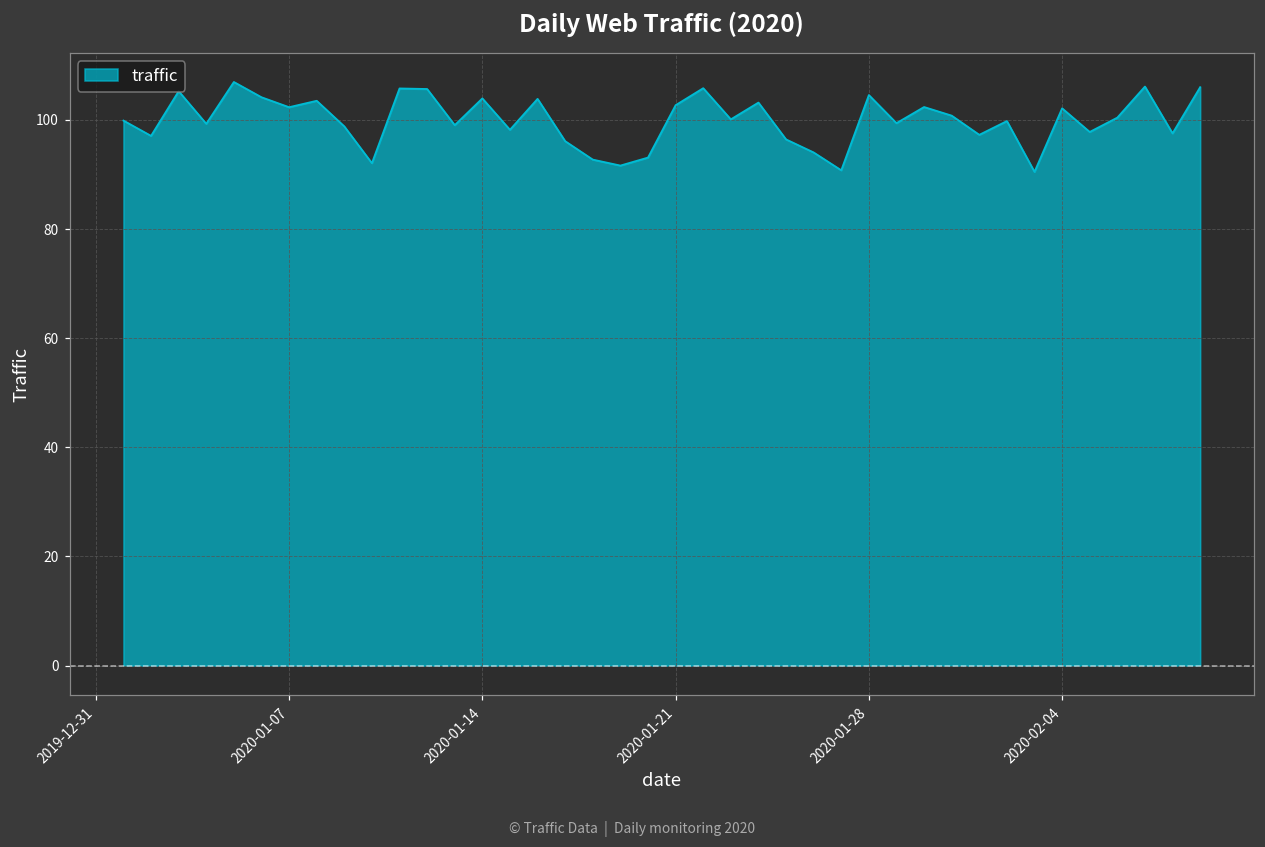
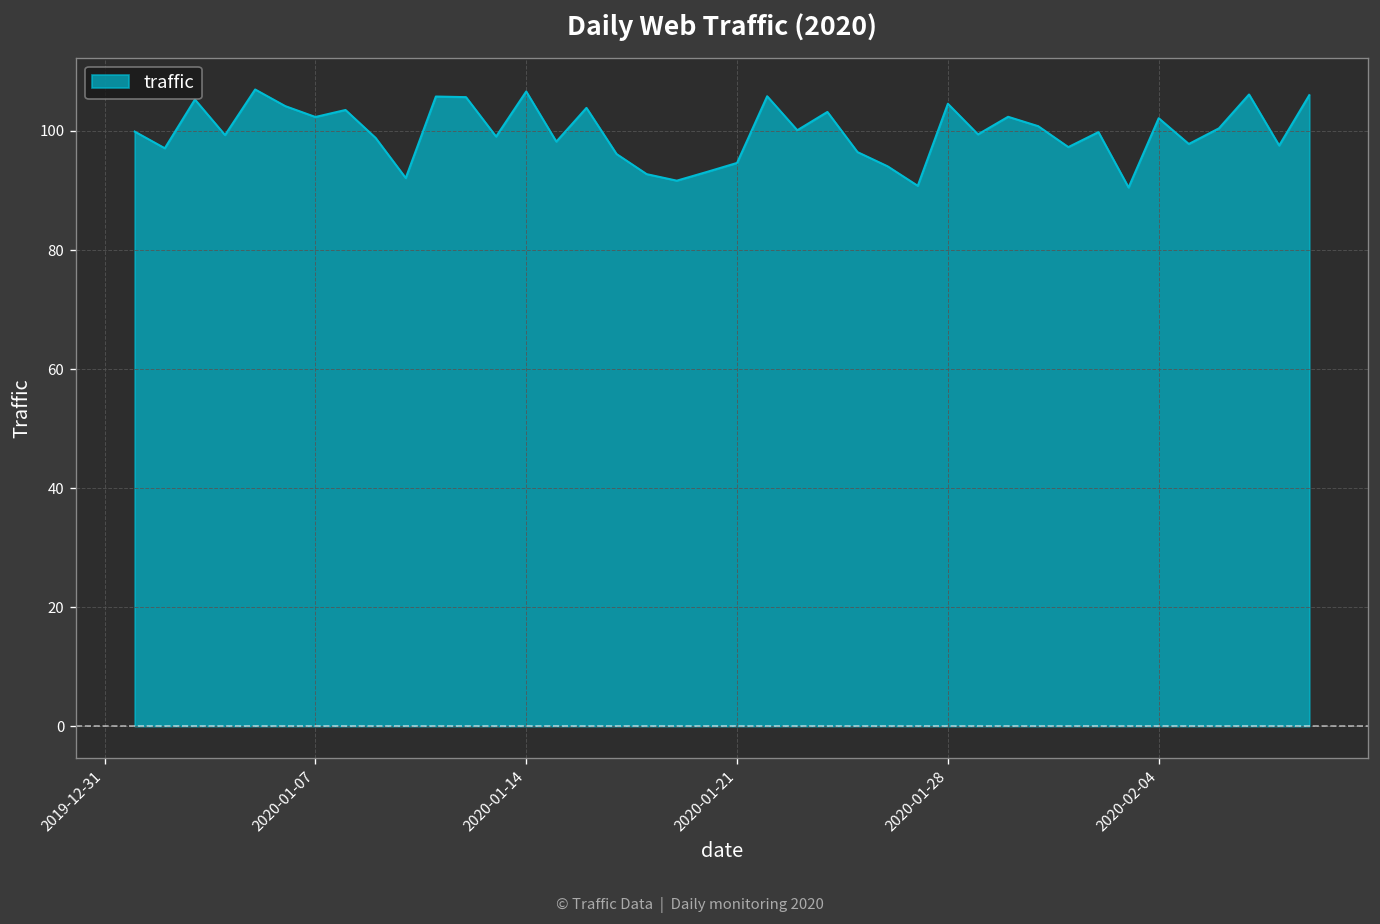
2020-01-14: 104 -> 107
2020-01-21: 103 -> 95
